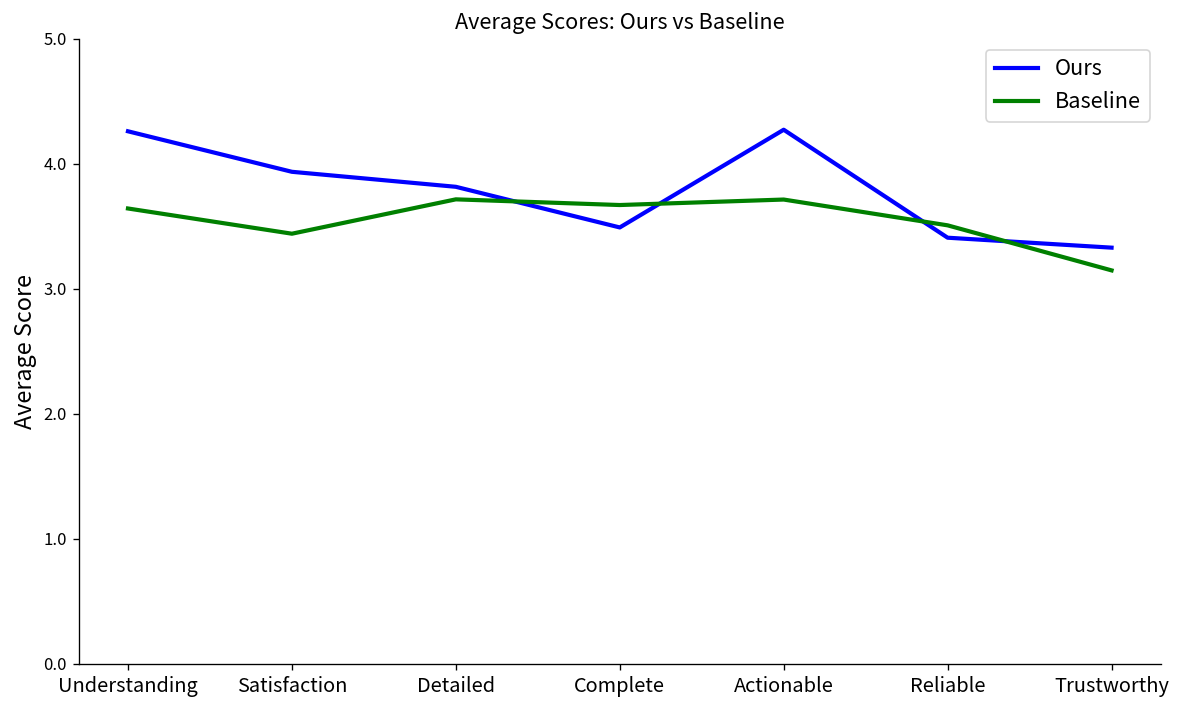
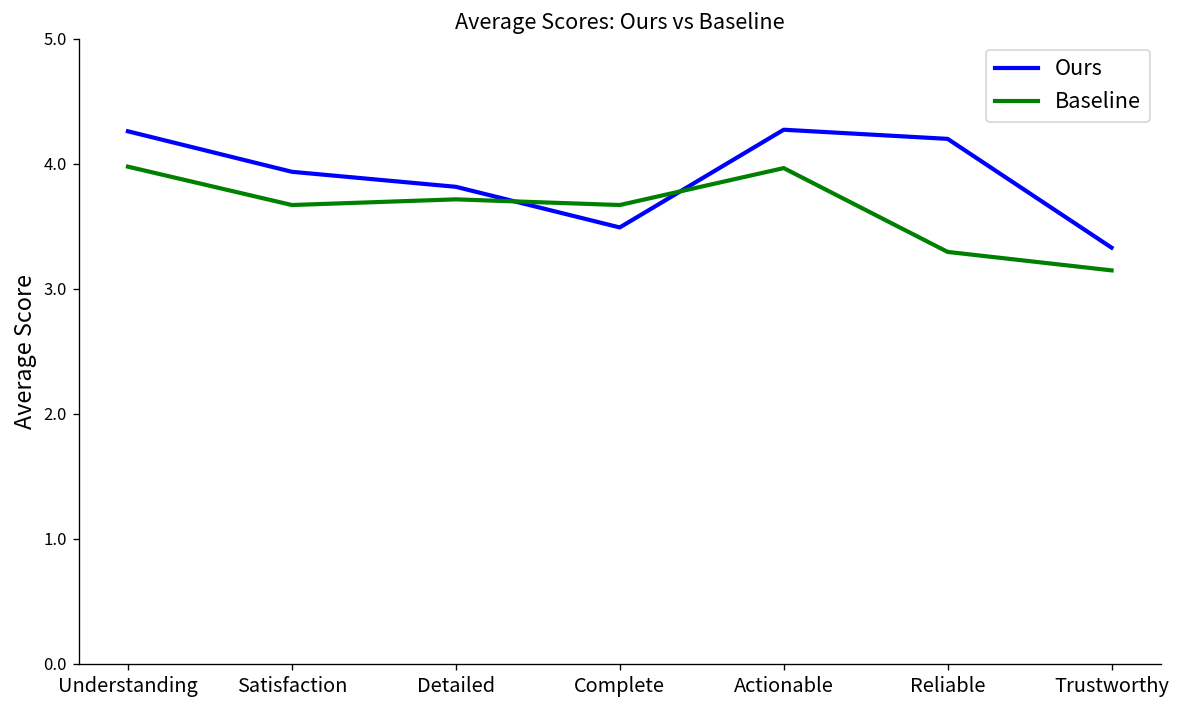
Baseline, Understanding: 3.64 -> 3.98
Baseline, Satisfaction: 3.44 -> 3.67
Baseline, Actionable: 3.71 -> 3.97
Ours, Reliable: 3.41 -> 4.20
Baseline, Reliable: 3.51 -> 3.30
